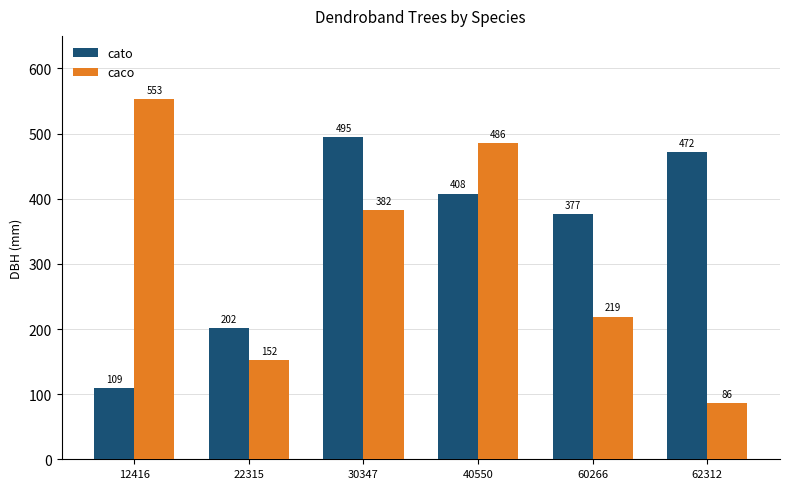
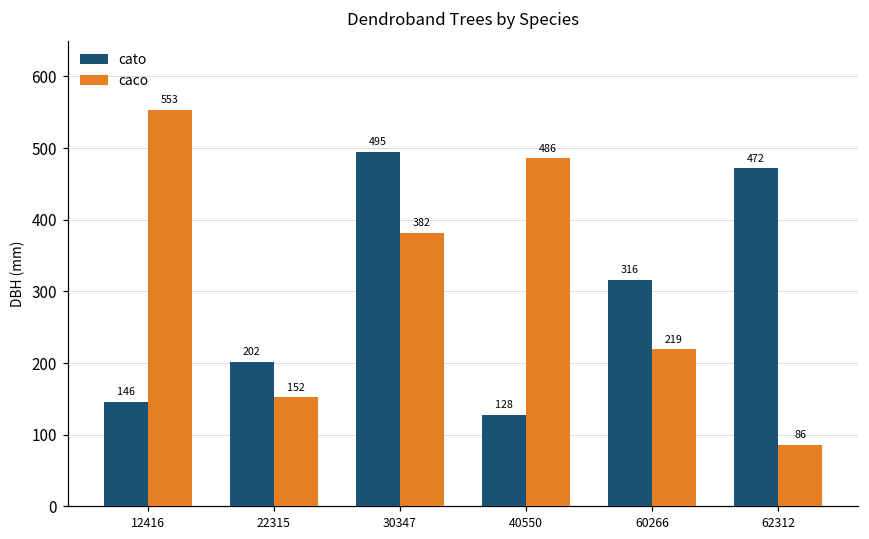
cato, 12416: 109 -> 146
cato, 40550: 408 -> 128
cato, 60266: 377 -> 316
